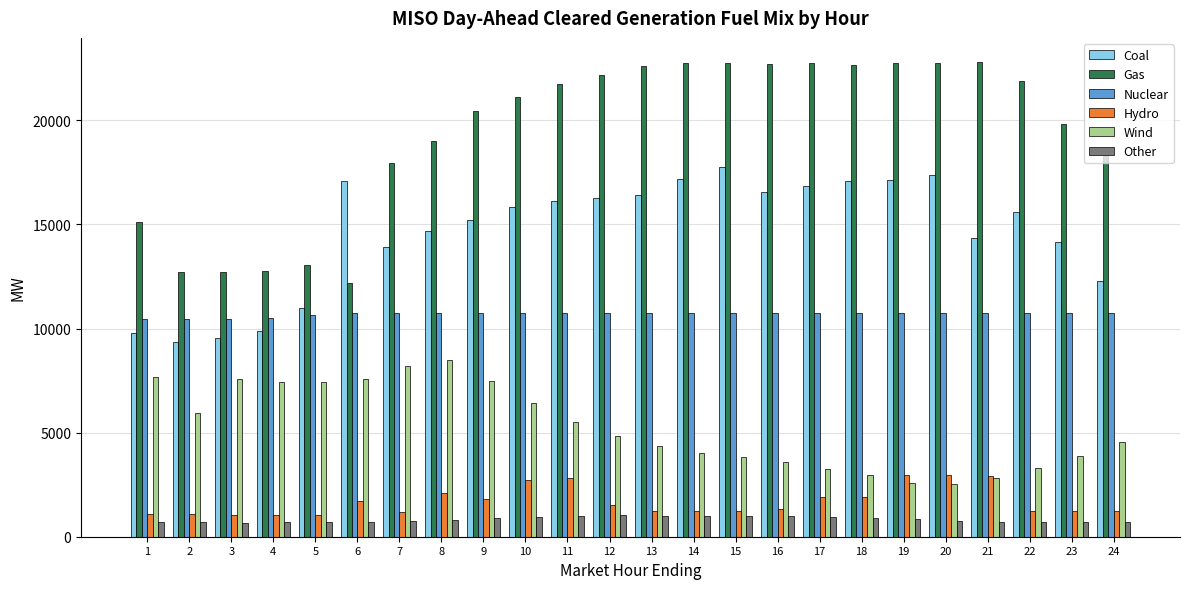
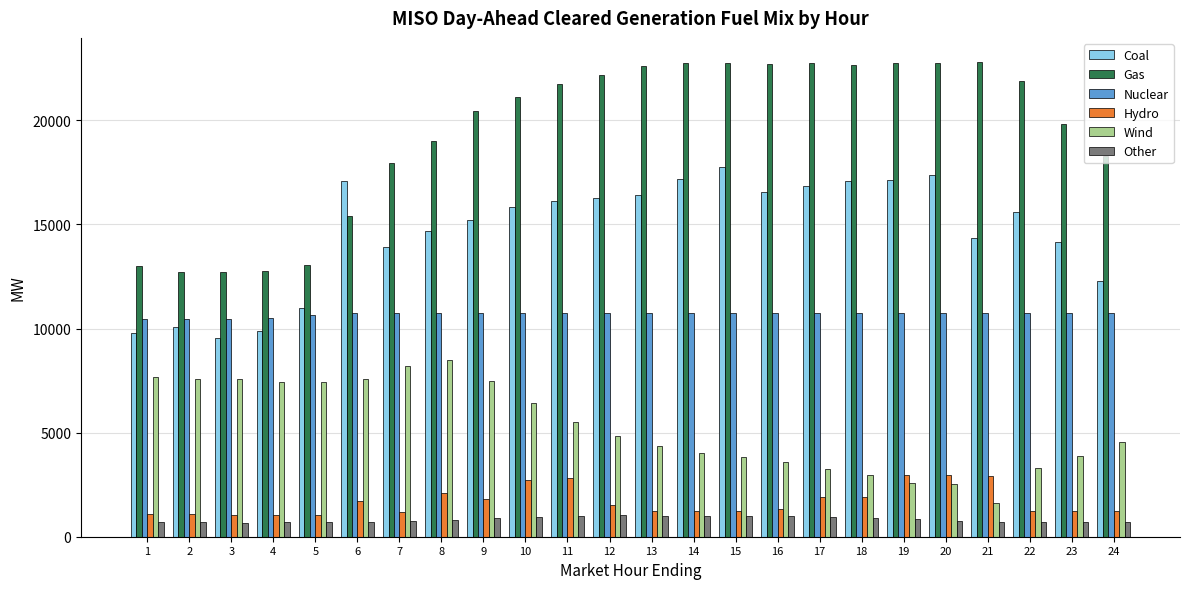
Gas, 1: 15100 -> 13000
Coal, 2: 9400 -> 10100
Wind, 2: 5900 -> 7600
Gas, 6: 12200 -> 15400
Wind, 21: 2800 -> 1600
